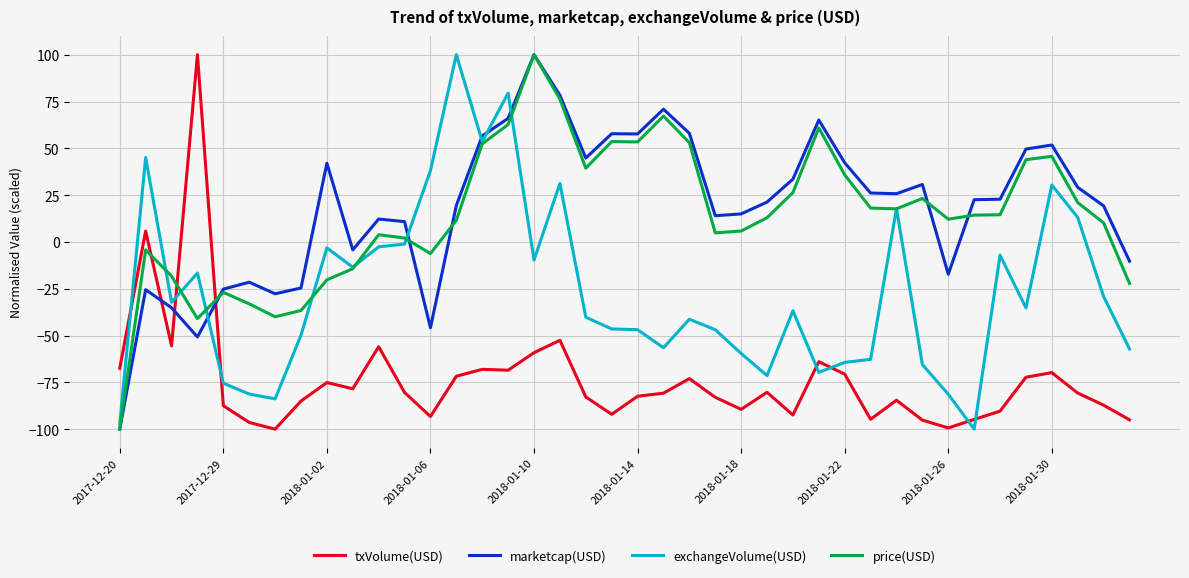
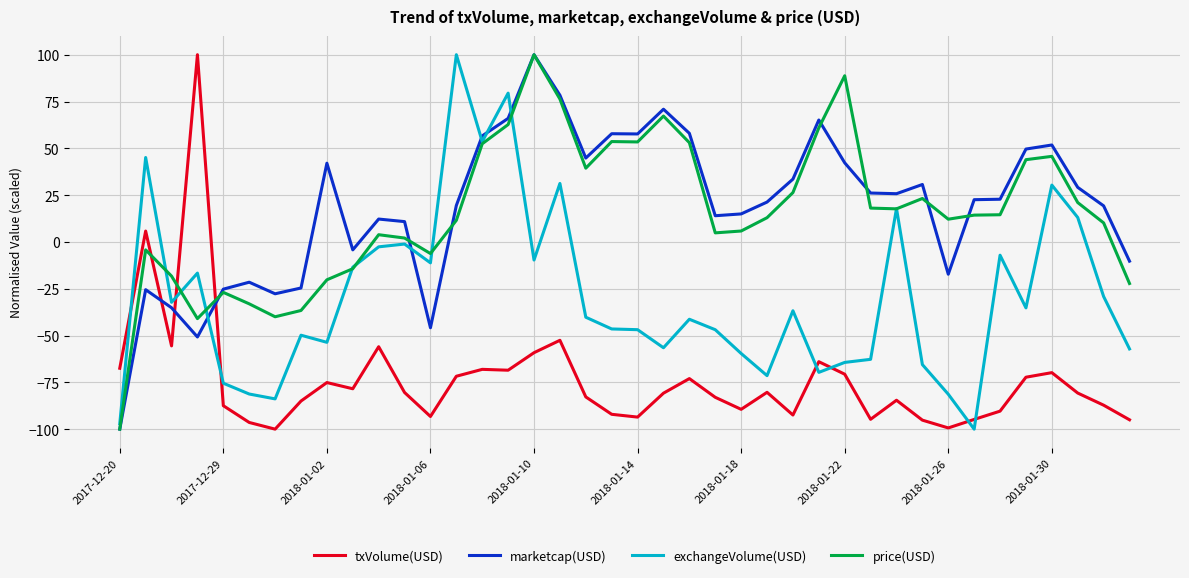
exchangeVolume(USD), 2018-01-02: -3 -> -54
exchangeVolume(USD), 2018-01-06: 38 -> -11
txVolume(USD), 2018-01-14: -82 -> -94
price(USD), 2018-01-22: 36 -> 89
